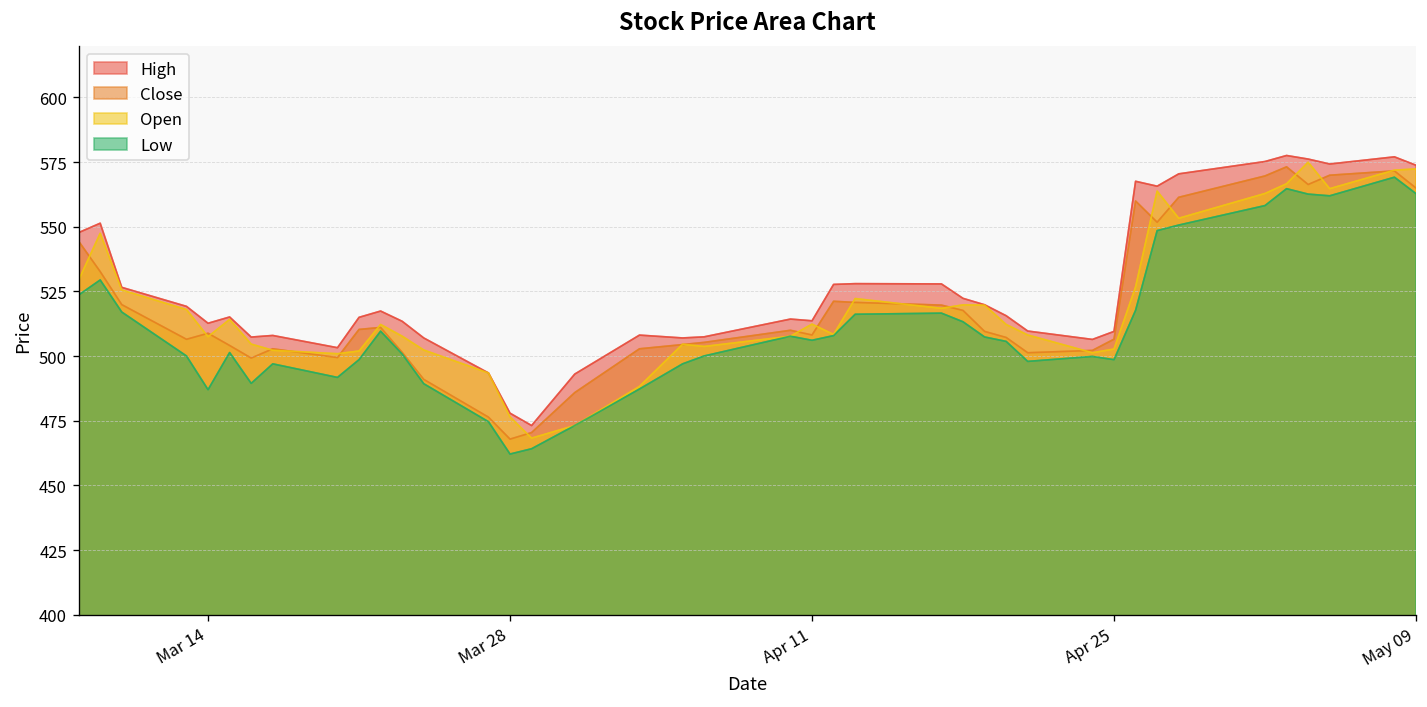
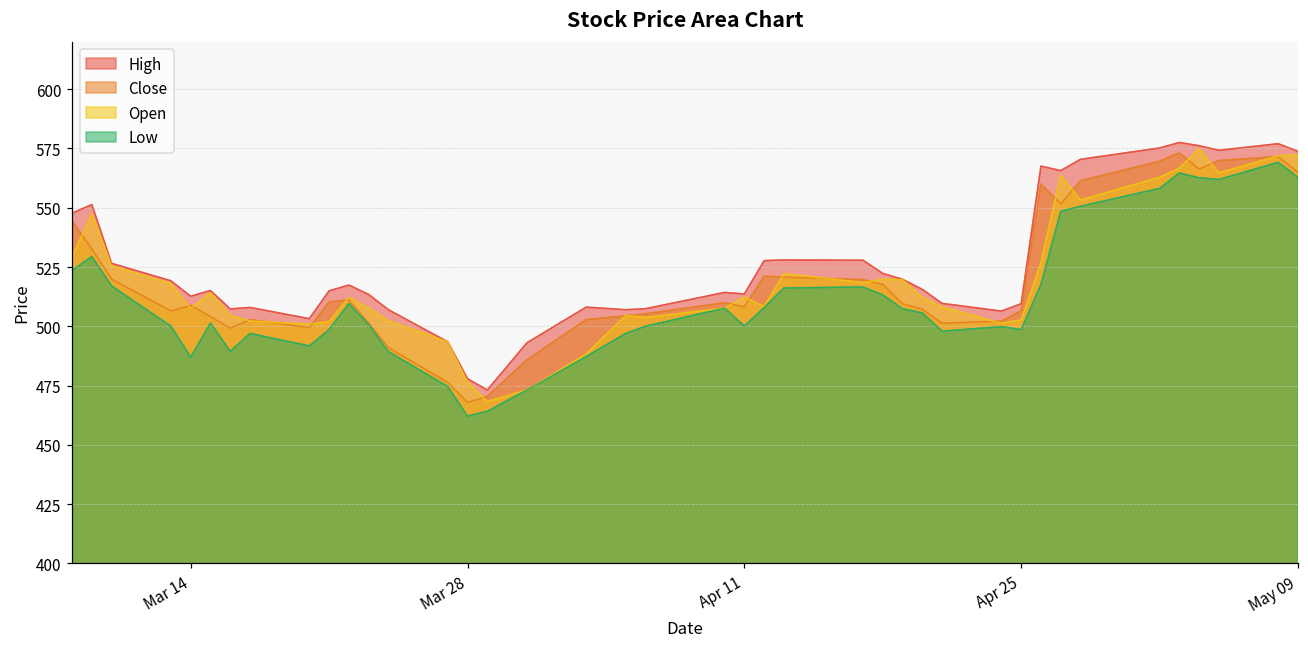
Low, Apr 11: 506 -> 500
